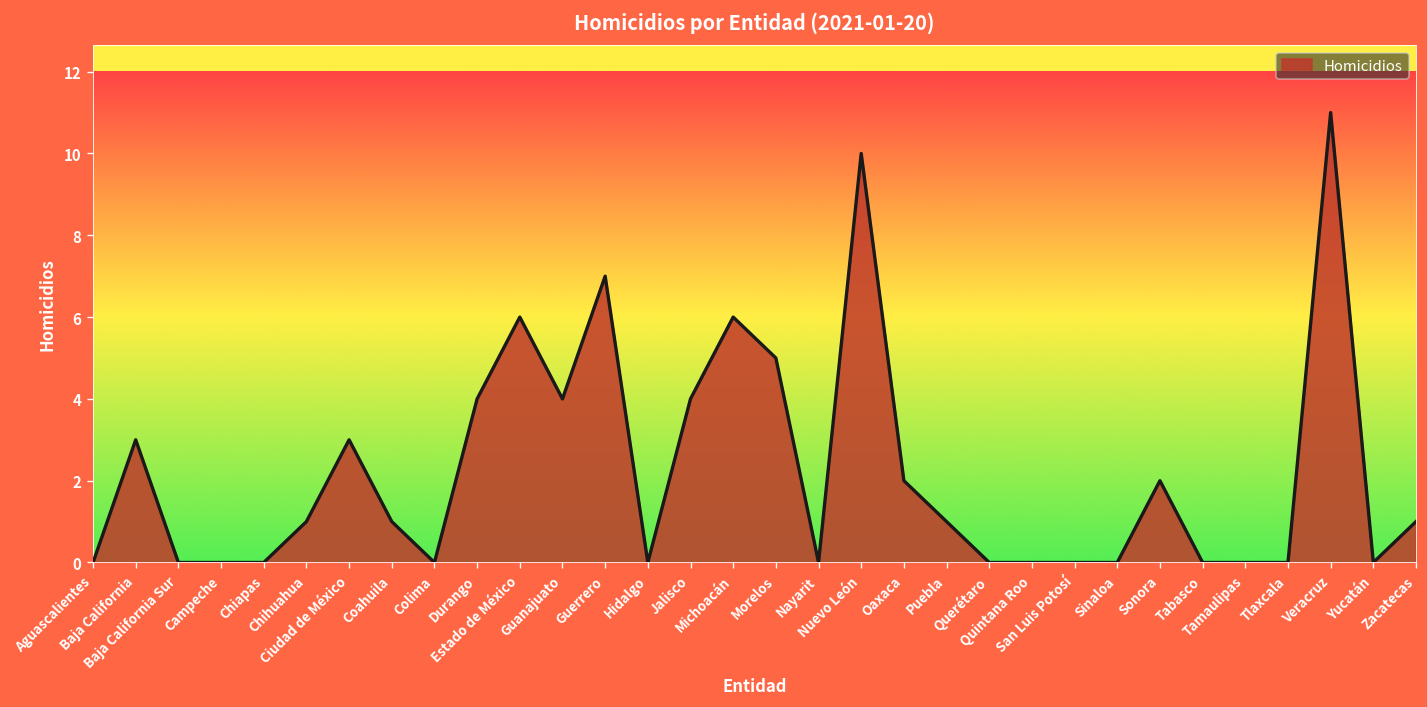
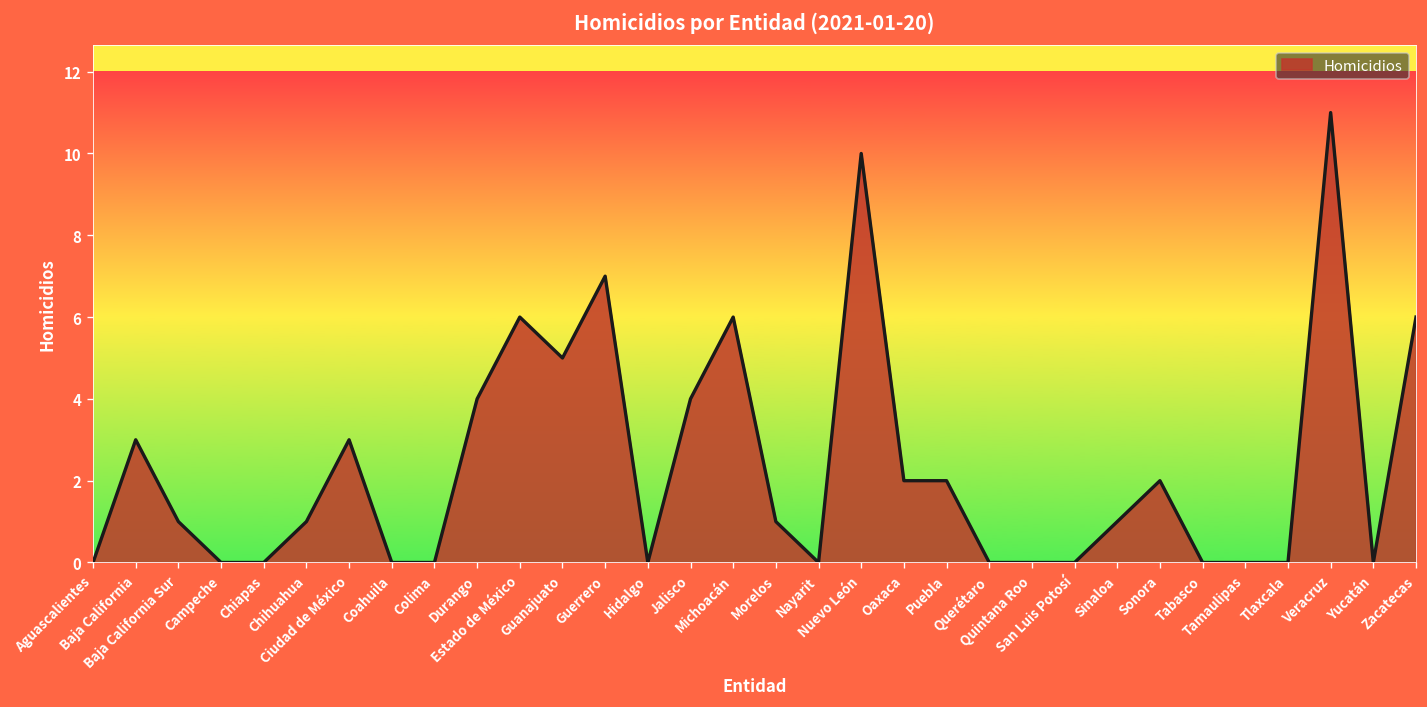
Baja California Sur: 0 -> 1
Coahuila: 1 -> 0
Guanajuato: 4 -> 5
Morelos: 5 -> 1
Puebla: 1 -> 2
Sinaloa: 0 -> 1
Zacatecas: 1 -> 6
